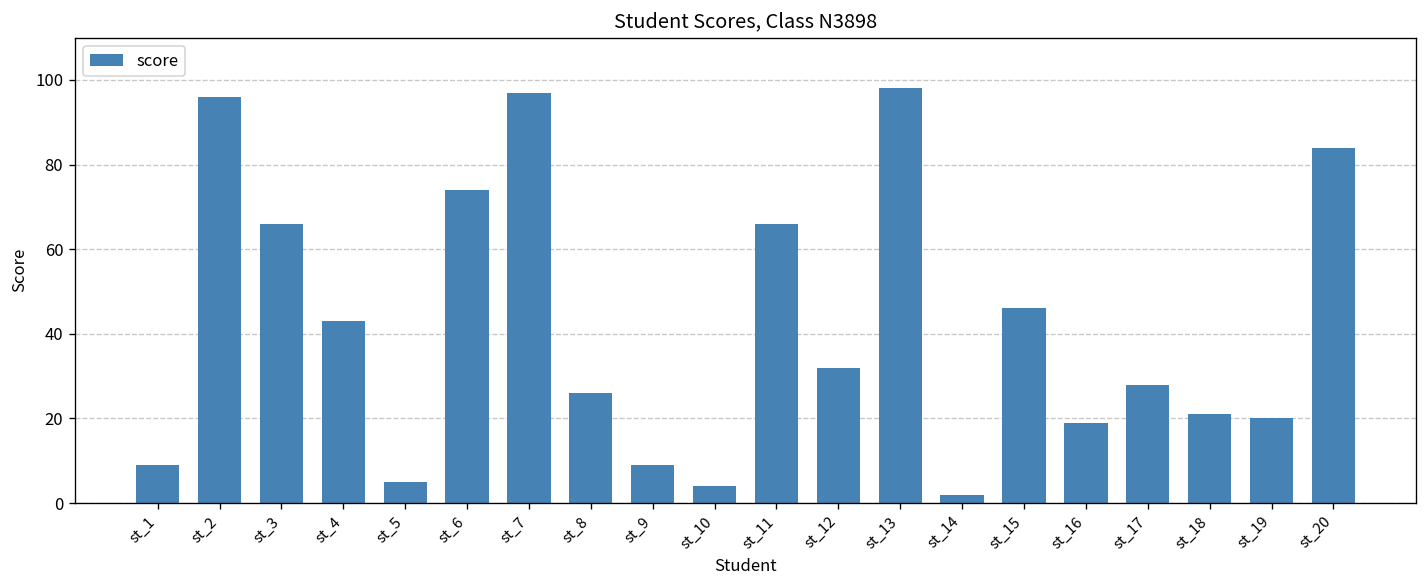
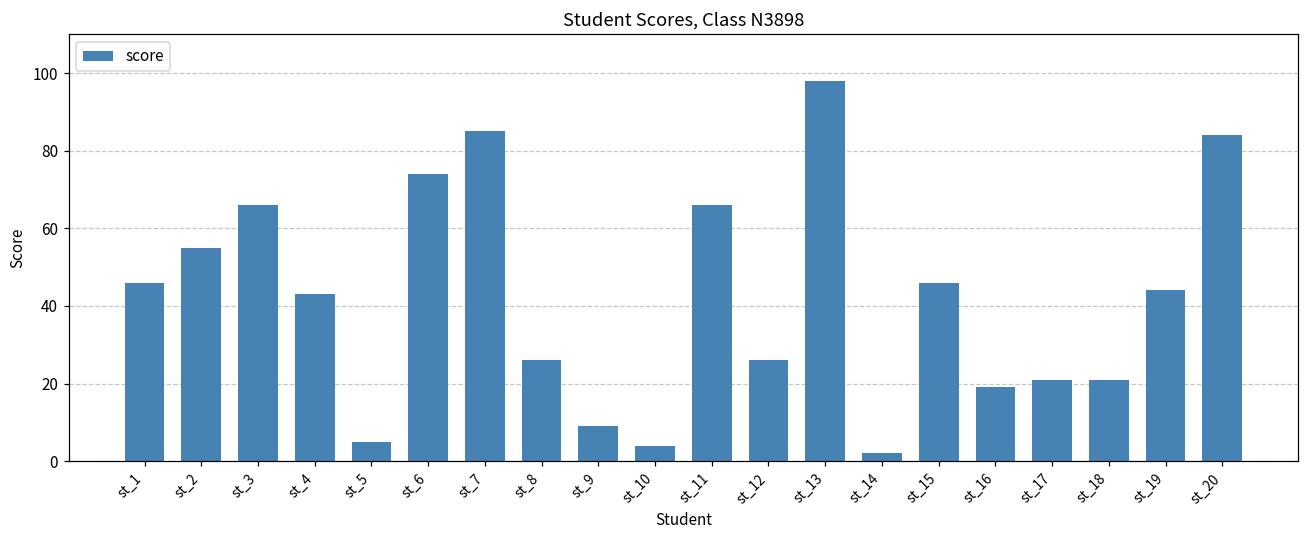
st_1: 9 -> 46
st_2: 96 -> 55
st_7: 97 -> 85
st_12: 32 -> 26
st_17: 28 -> 21
st_19: 20 -> 44
